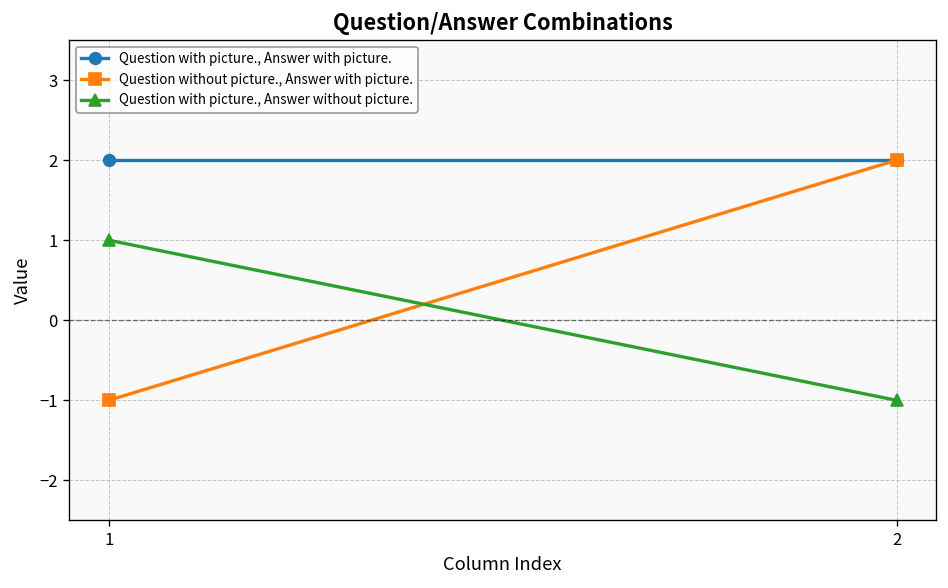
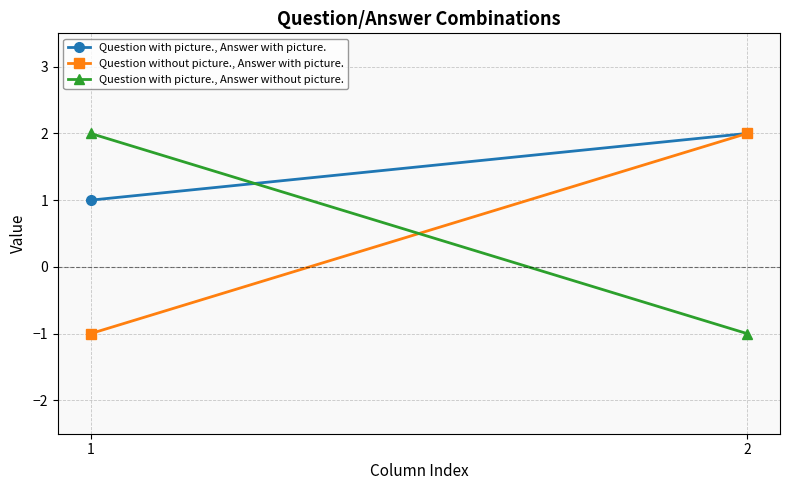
Question with picture., Answer with picture., 1: 2 -> 1
Question with picture., Answer without picture., 1: 1 -> 2
